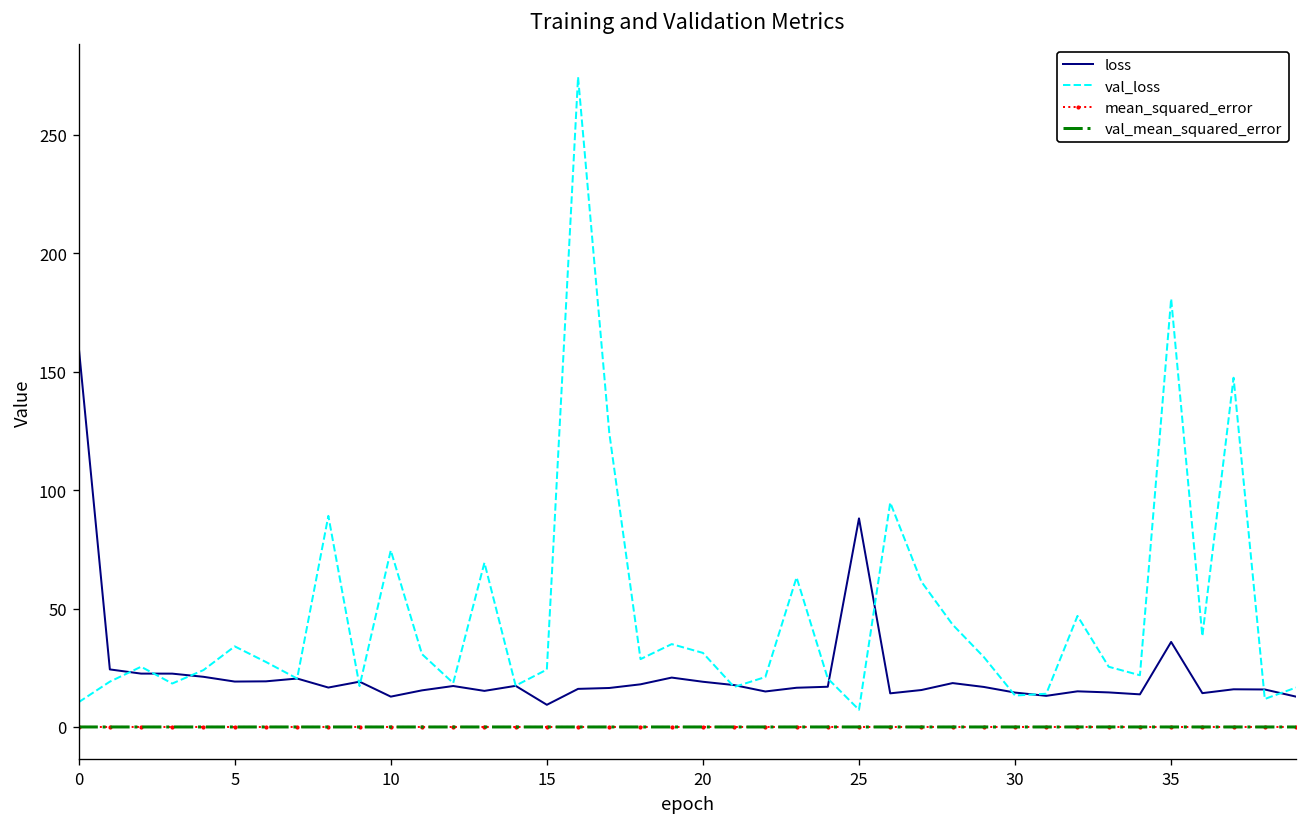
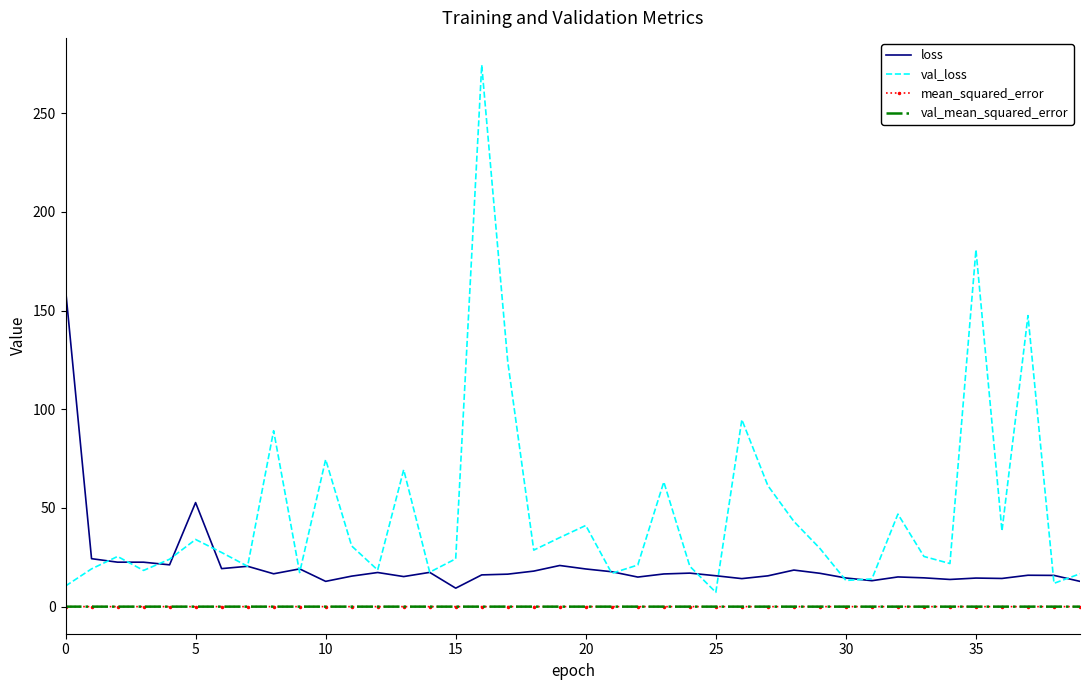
loss, 5: 19 -> 53
val_loss, 20: 31 -> 41
loss, 25: 88 -> 16
loss, 35: 36 -> 14
